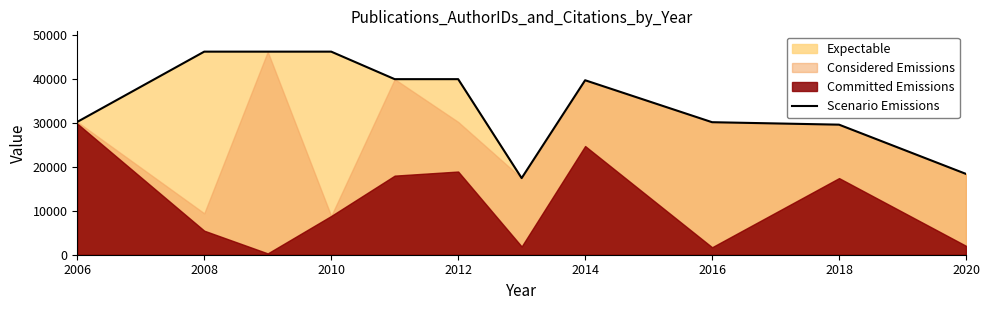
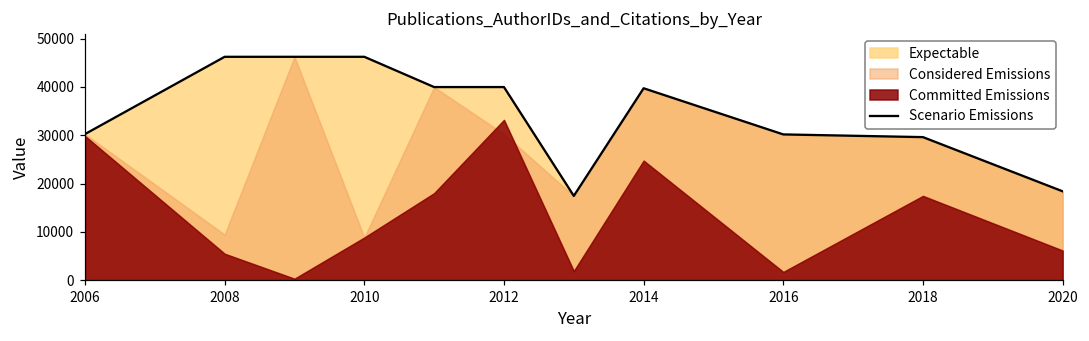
Committed Emissions, 2012: 19000 -> 33000
Committed Emissions, 2020: 2000 -> 6000
